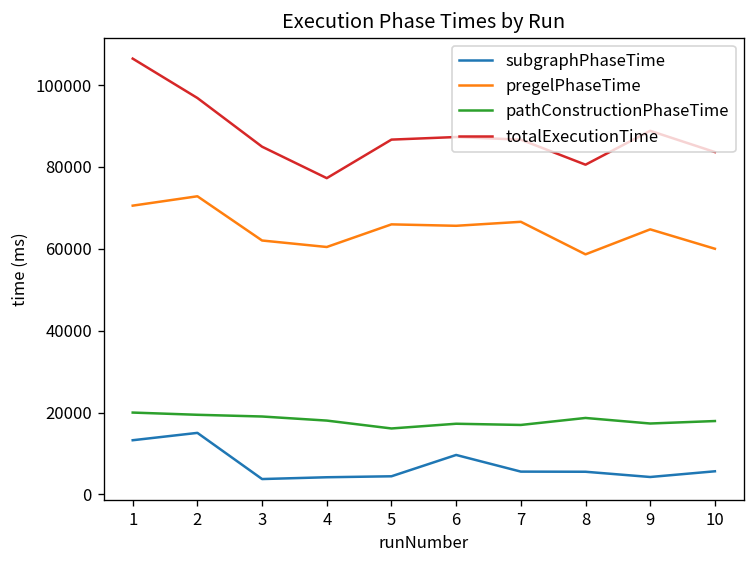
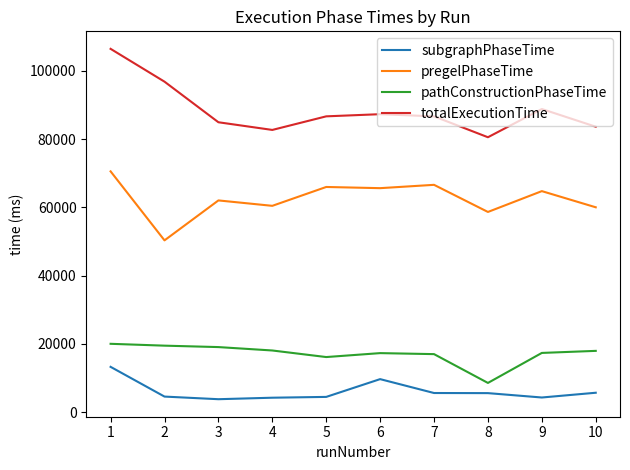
subgraphPhaseTime, 2: 15000 -> 5000
pregelPhaseTime, 2: 73000 -> 50000
totalExecutionTime, 4: 77000 -> 83000
pathConstructionPhaseTime, 8: 19000 -> 9000
